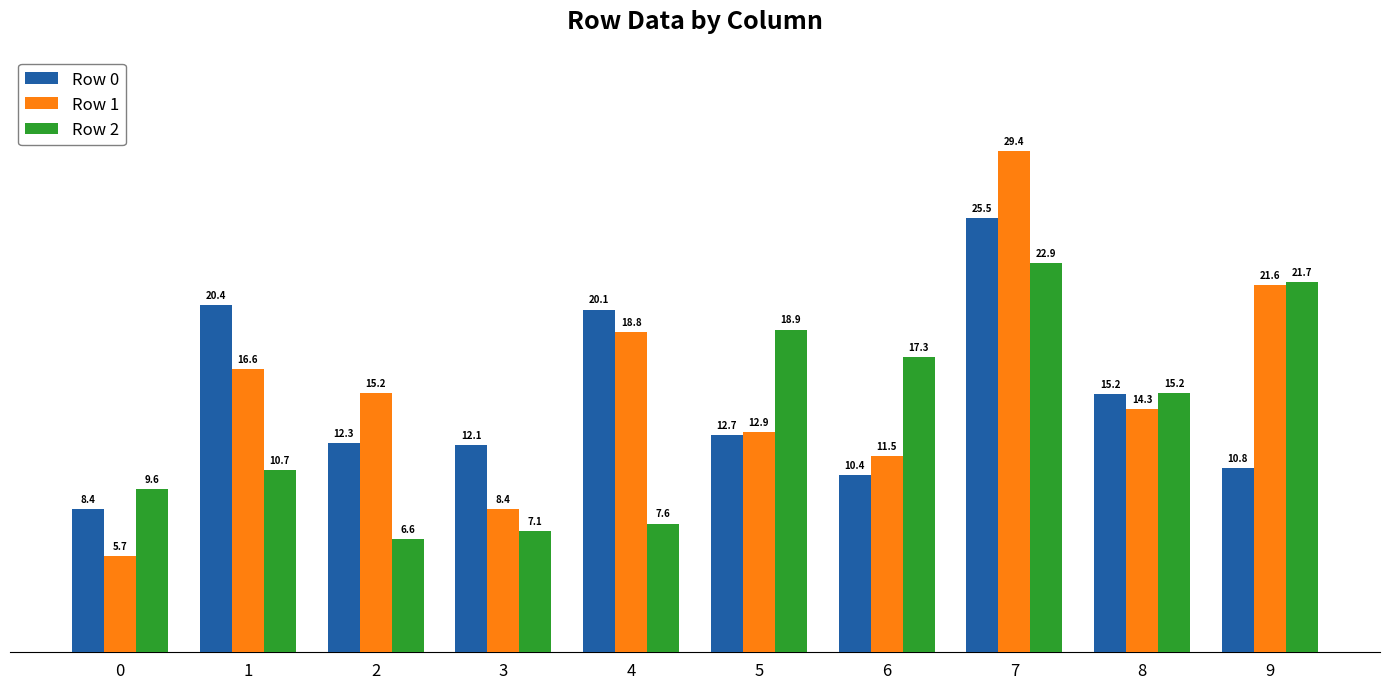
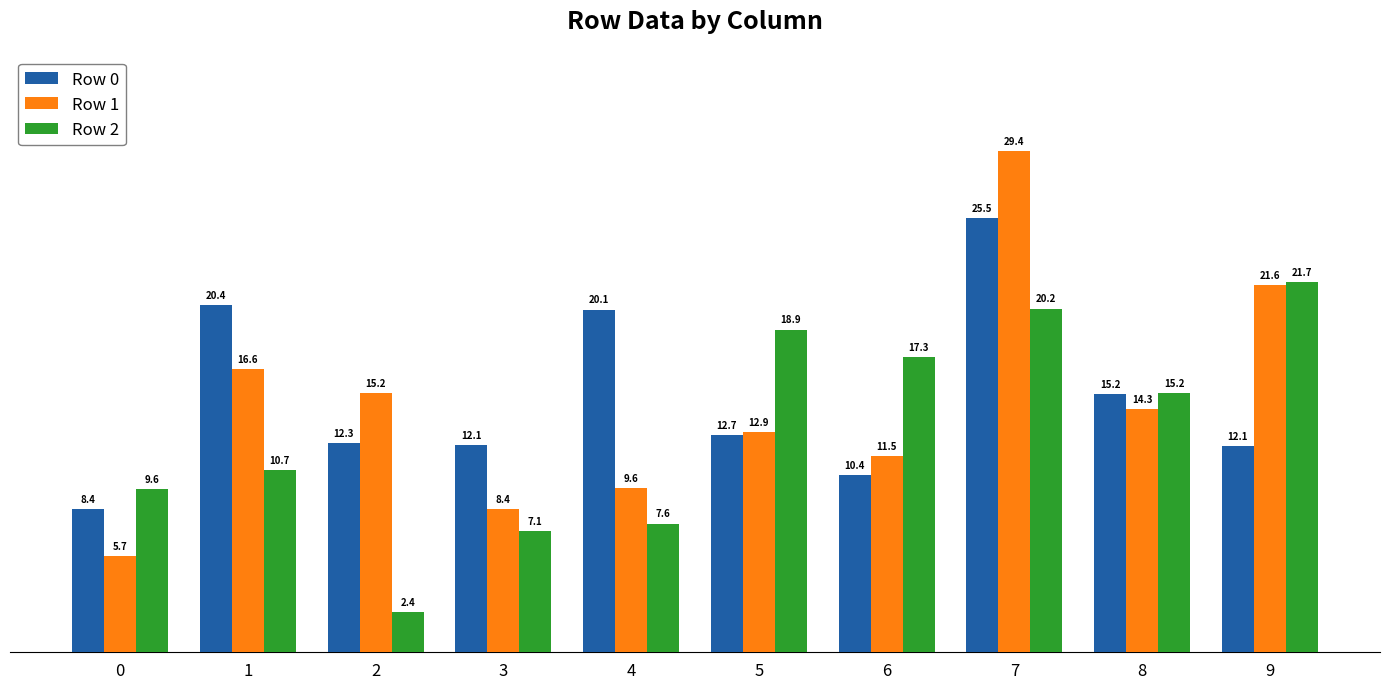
Row 2, 2: 6.6 -> 2.4
Row 1, 4: 18.8 -> 9.6
Row 2, 7: 22.9 -> 20.2
Row 0, 9: 10.8 -> 12.1
